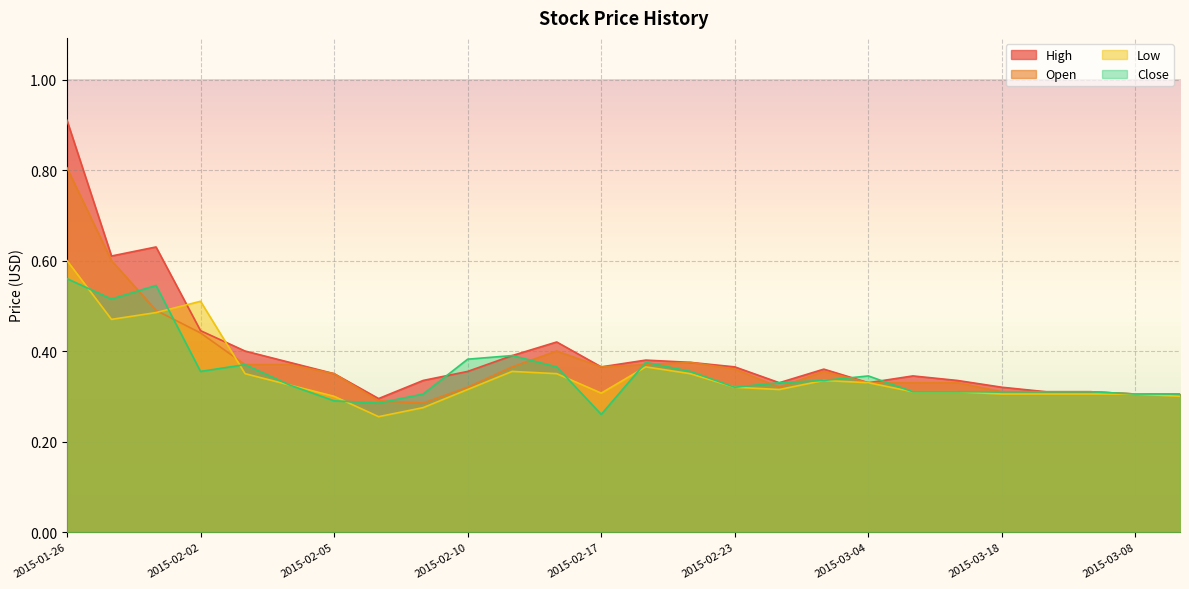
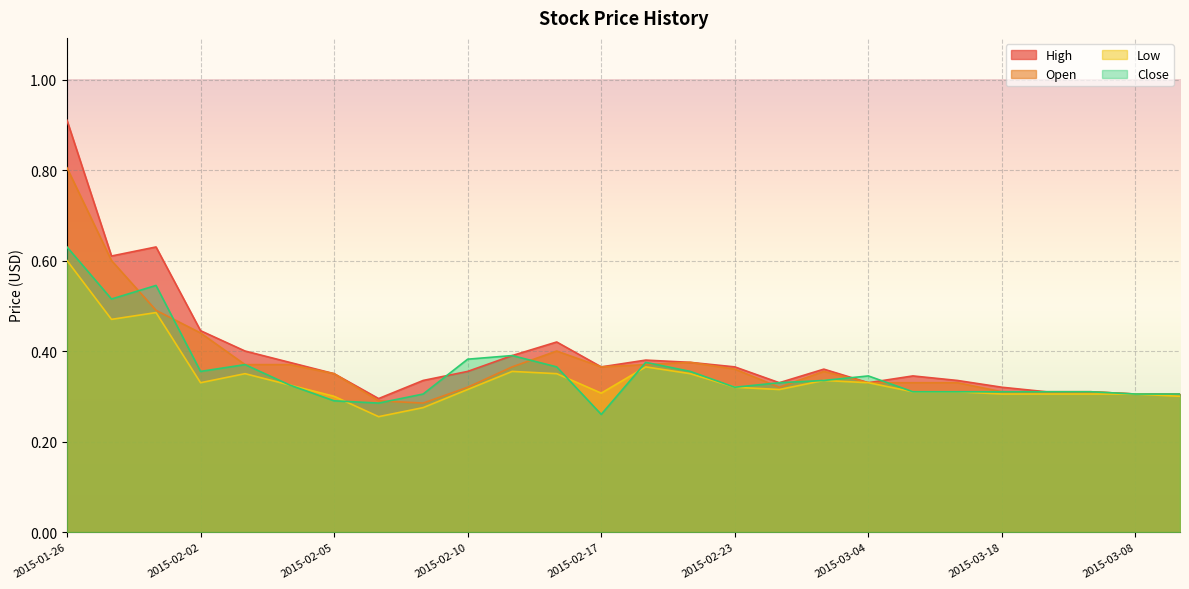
Close, 2015-01-26: 0.56 -> 0.63
Low, 2015-02-02: 0.51 -> 0.33
